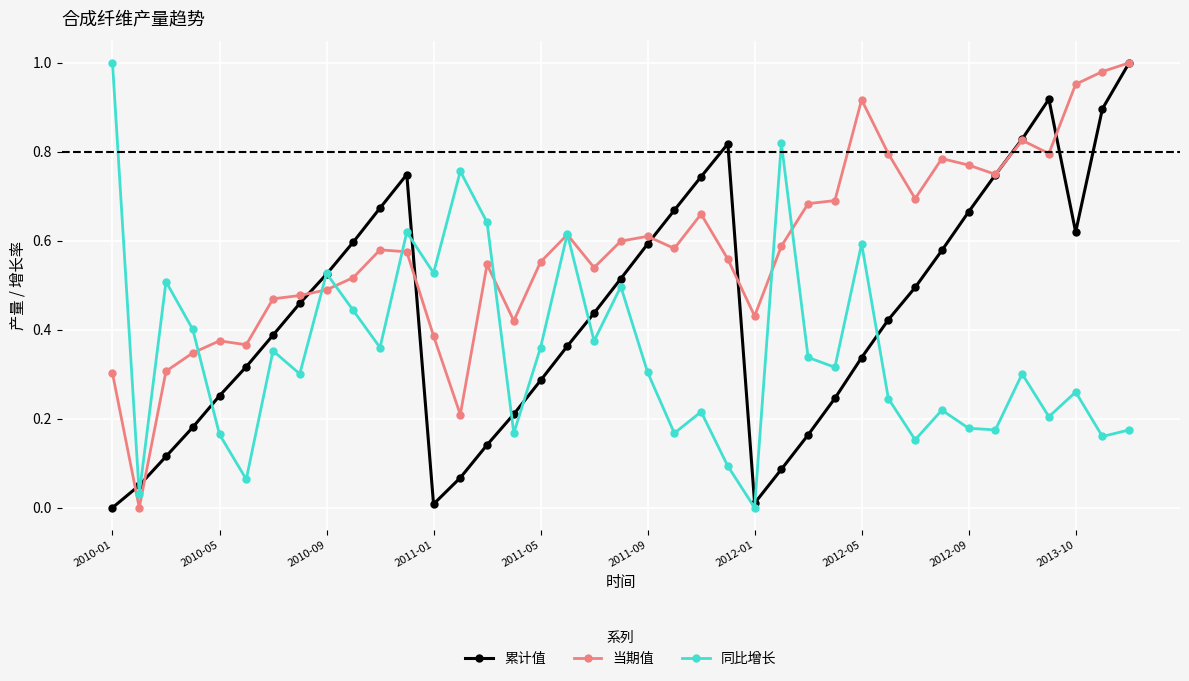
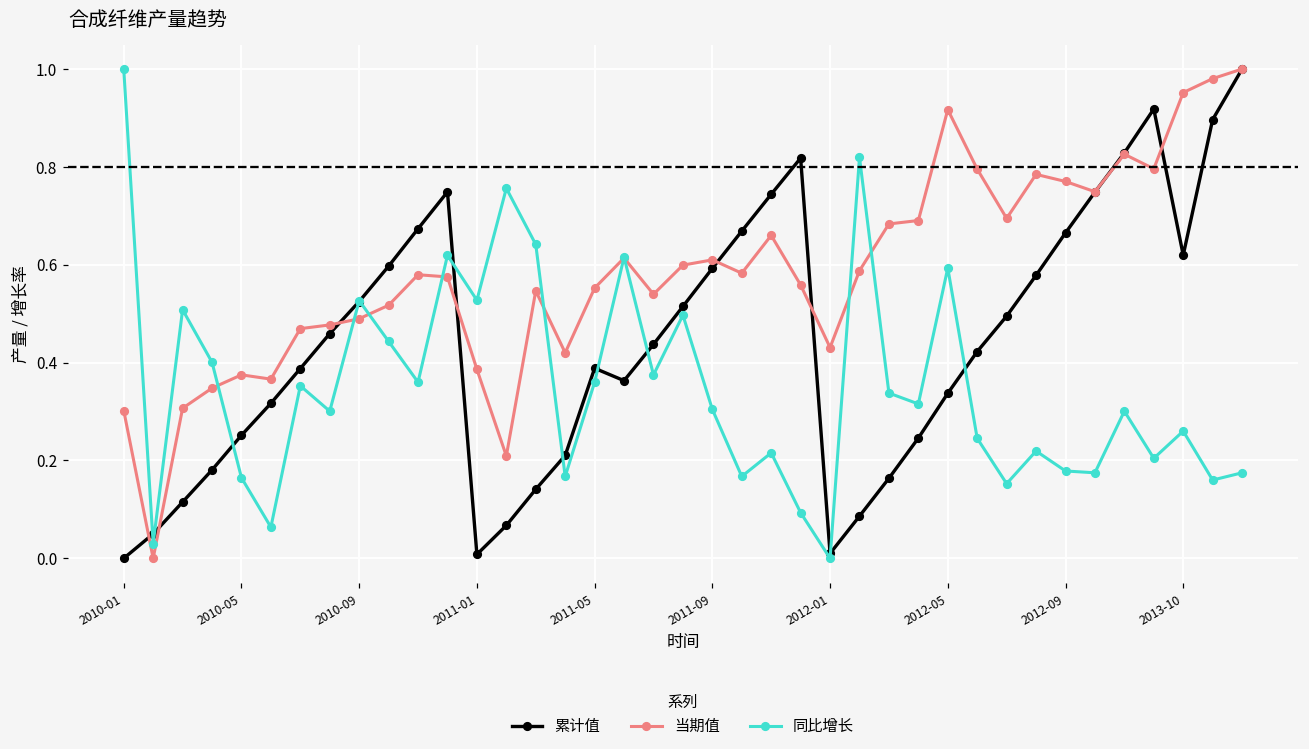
累计值, 2011-05: 0.29 -> 0.39
